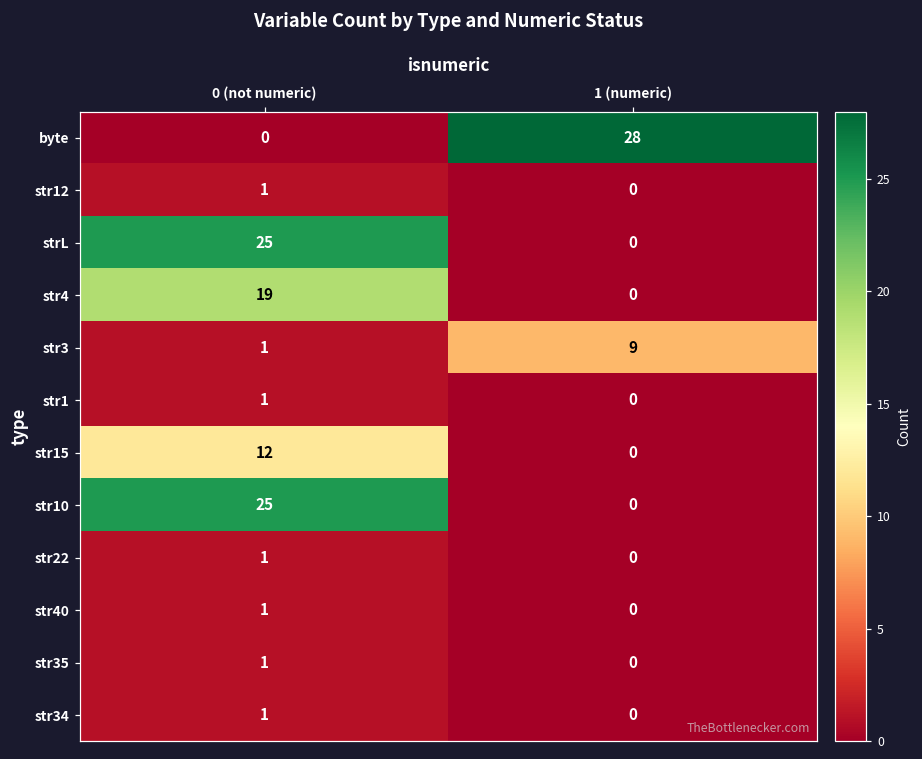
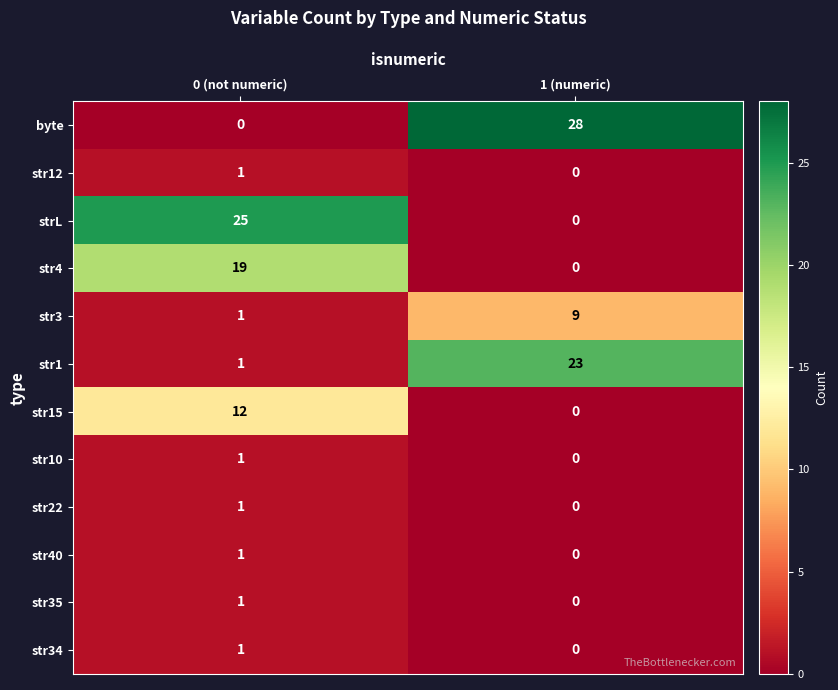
str1, 1 (numeric): 0 -> 23
str10, 0 (not numeric): 25 -> 1
